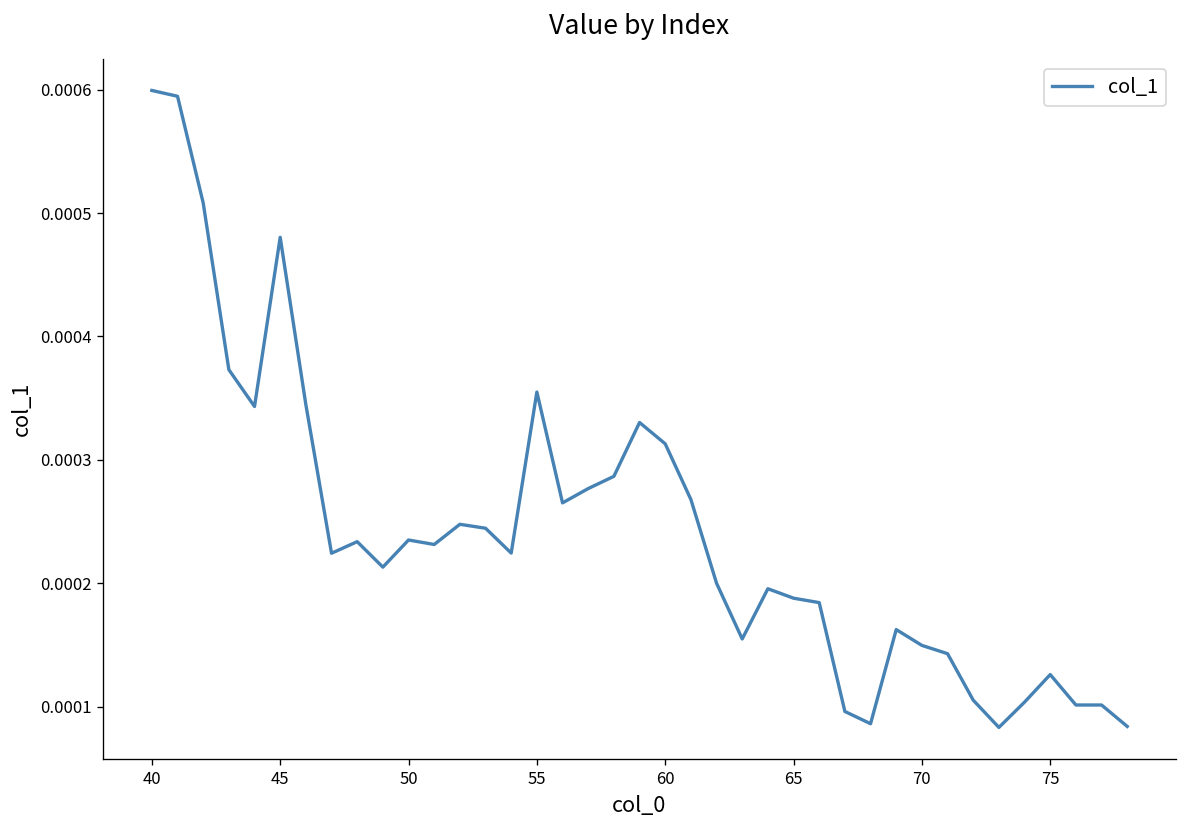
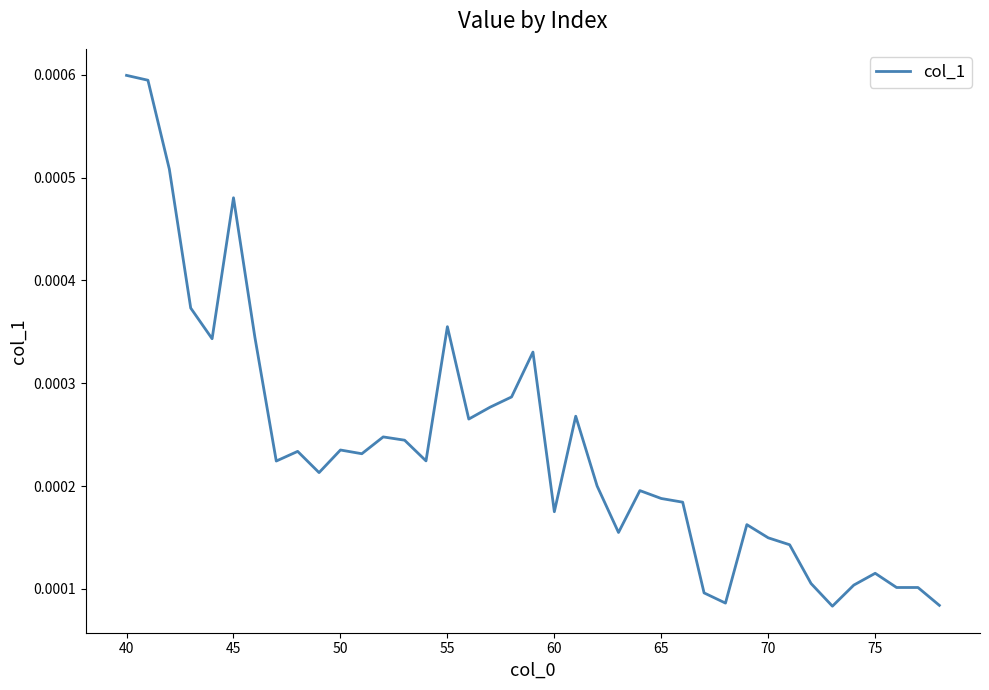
60: 0.000313 -> 0.000175
75: 0.000126 -> 0.000115
